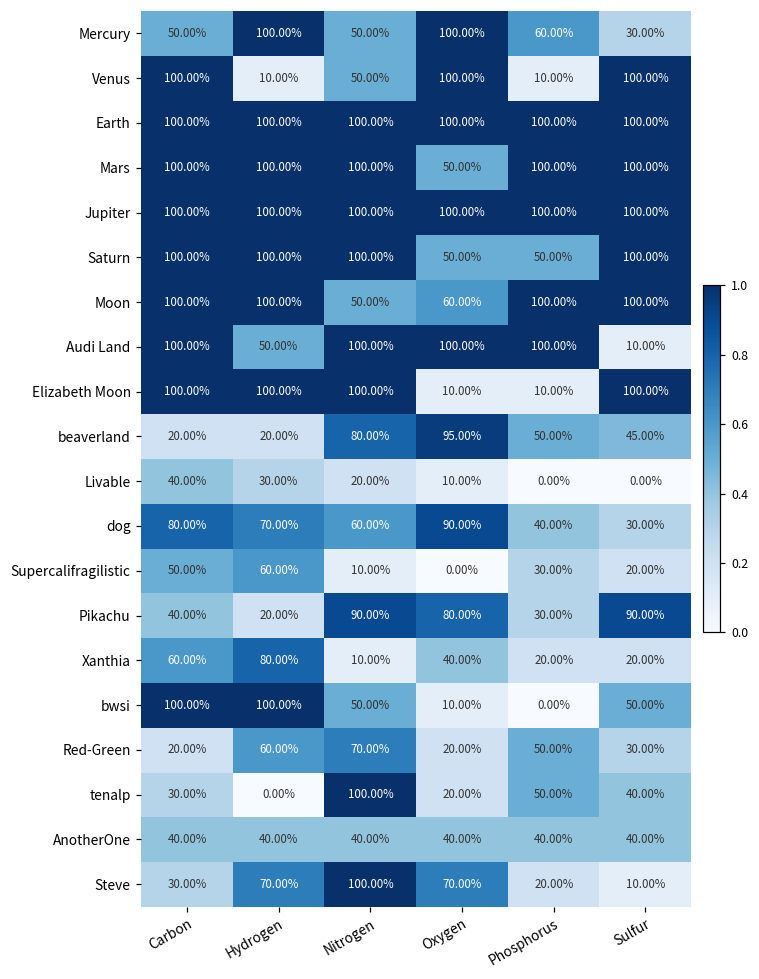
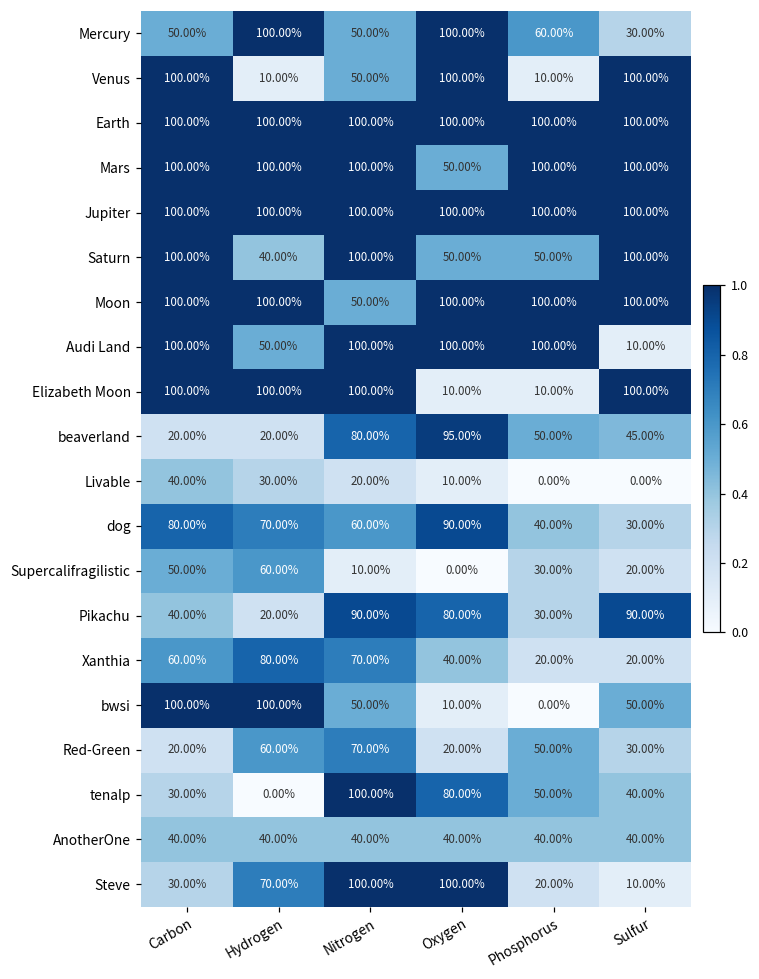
Saturn, Hydrogen: 100.00% -> 40.00%
Moon, Oxygen: 60.00% -> 100.00%
Xanthia, Nitrogen: 10.00% -> 70.00%
tenalp, Oxygen: 20.00% -> 80.00%
Steve, Oxygen: 70.00% -> 100.00%
